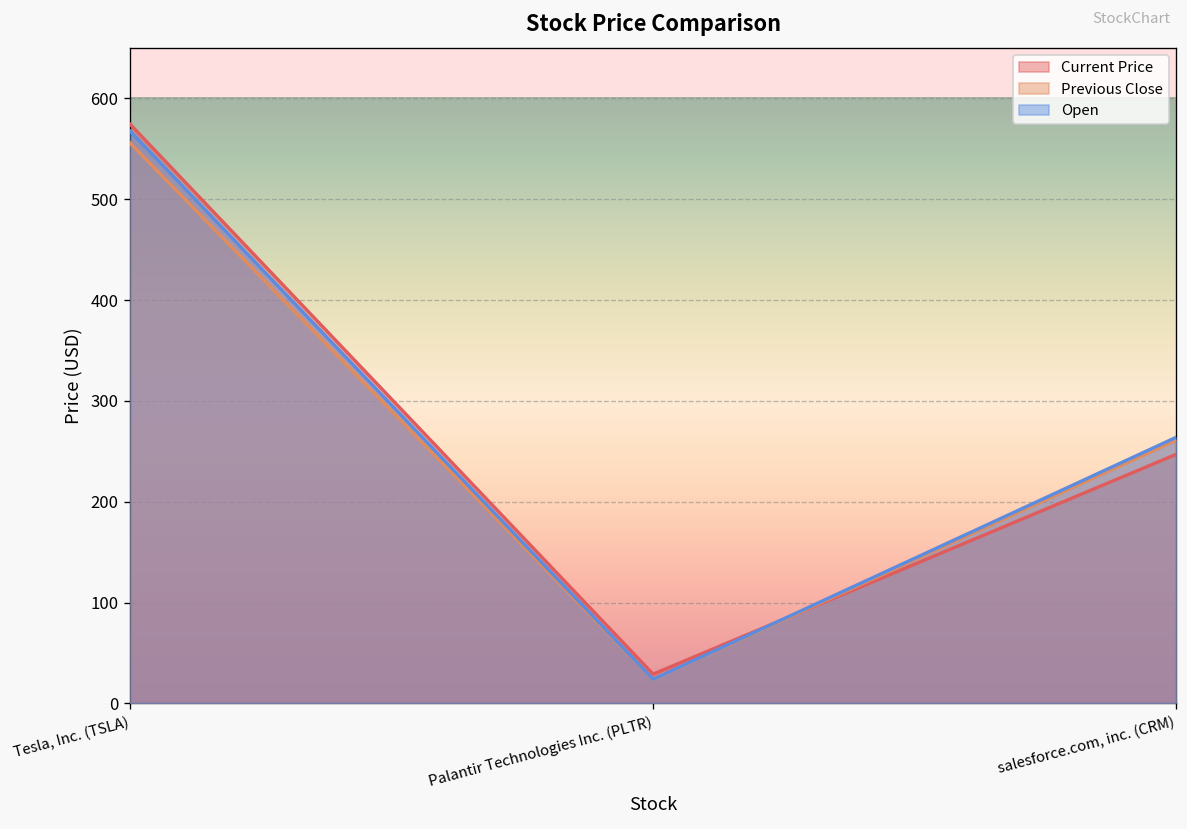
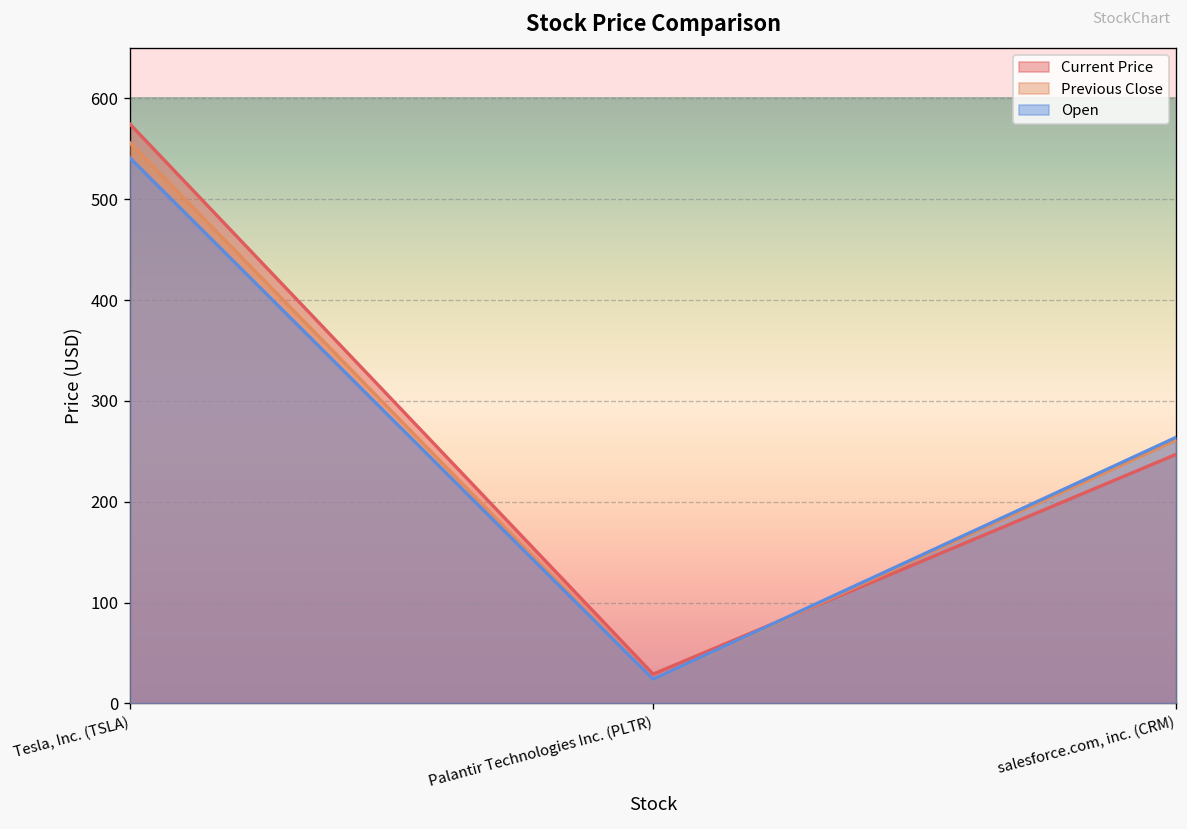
Open, Tesla, Inc. (TSLA): 570 -> 540
